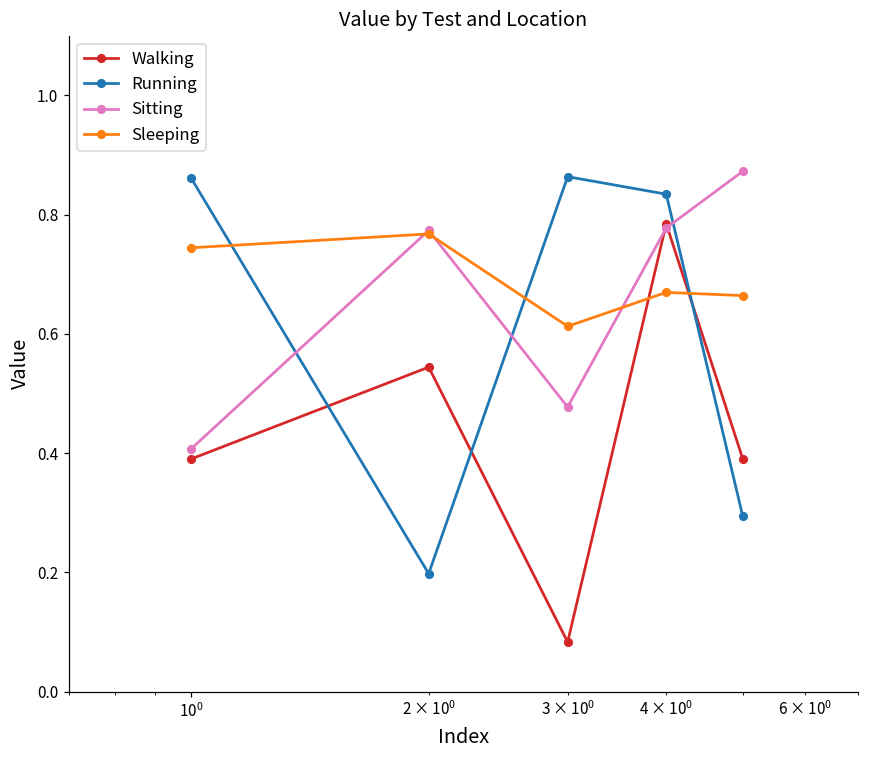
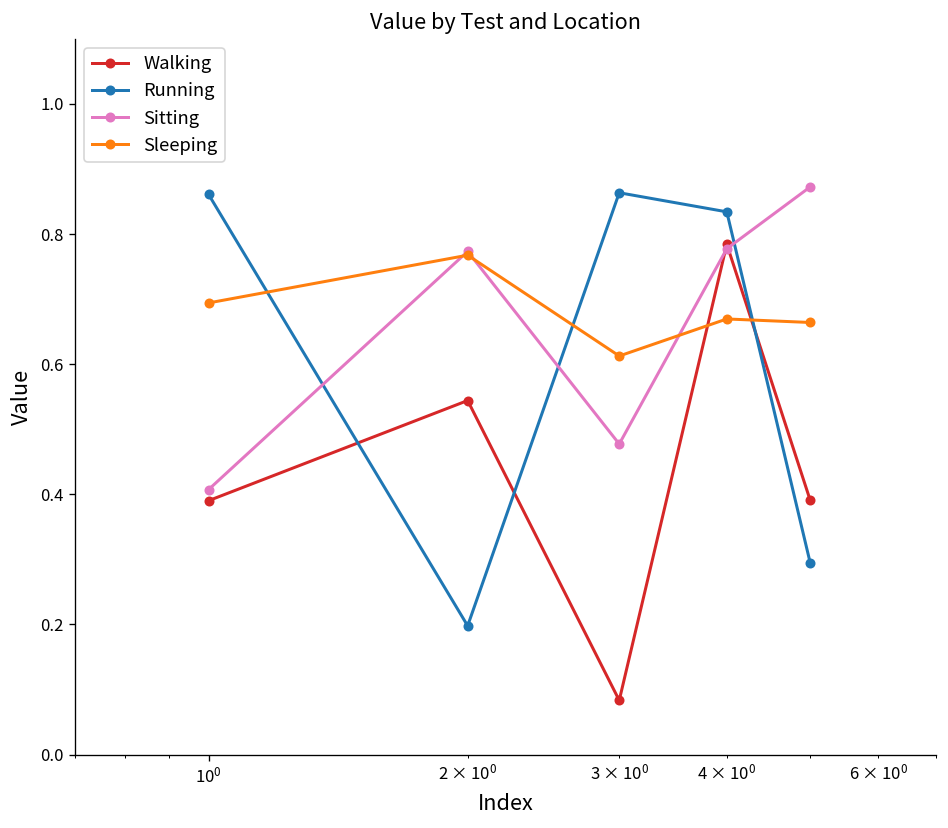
Sleeping, 10^0: 0.74 -> 0.69
